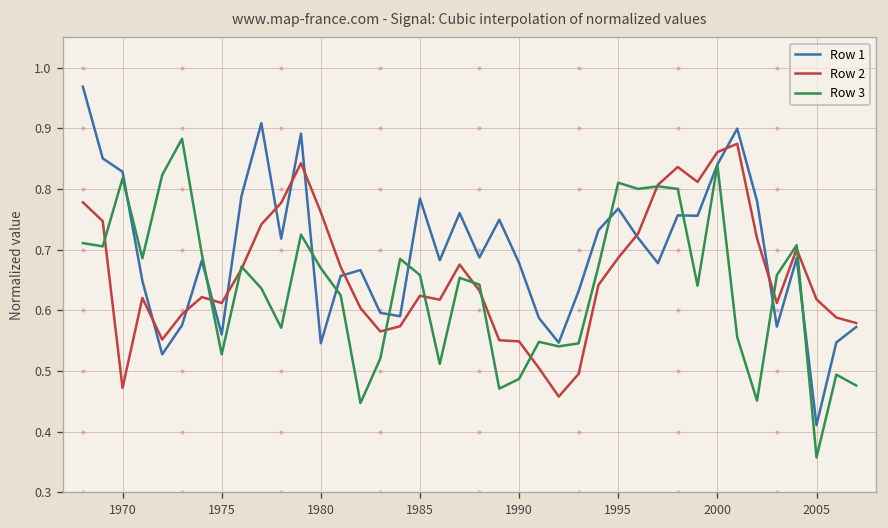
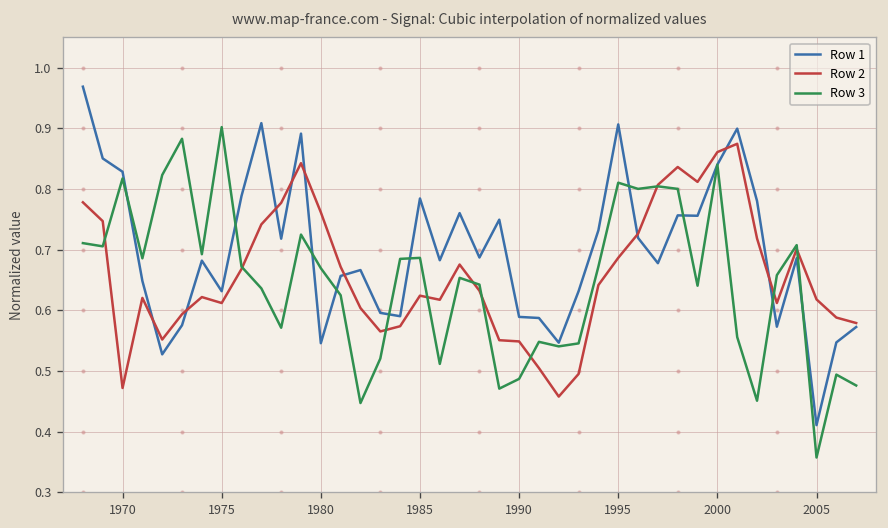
Row 1, 1975: 0.56 -> 0.63
Row 3, 1975: 0.53 -> 0.90
Row 3, 1985: 0.66 -> 0.69
Row 1, 1990: 0.68 -> 0.59
Row 1, 1995: 0.77 -> 0.91
